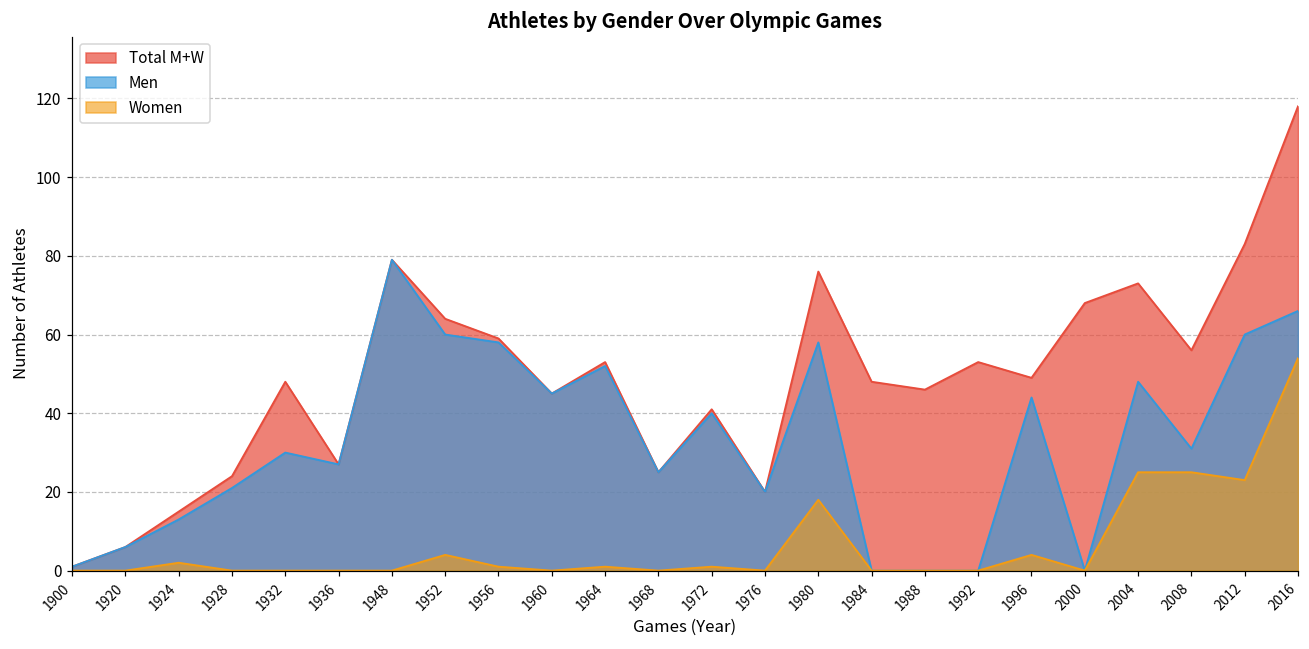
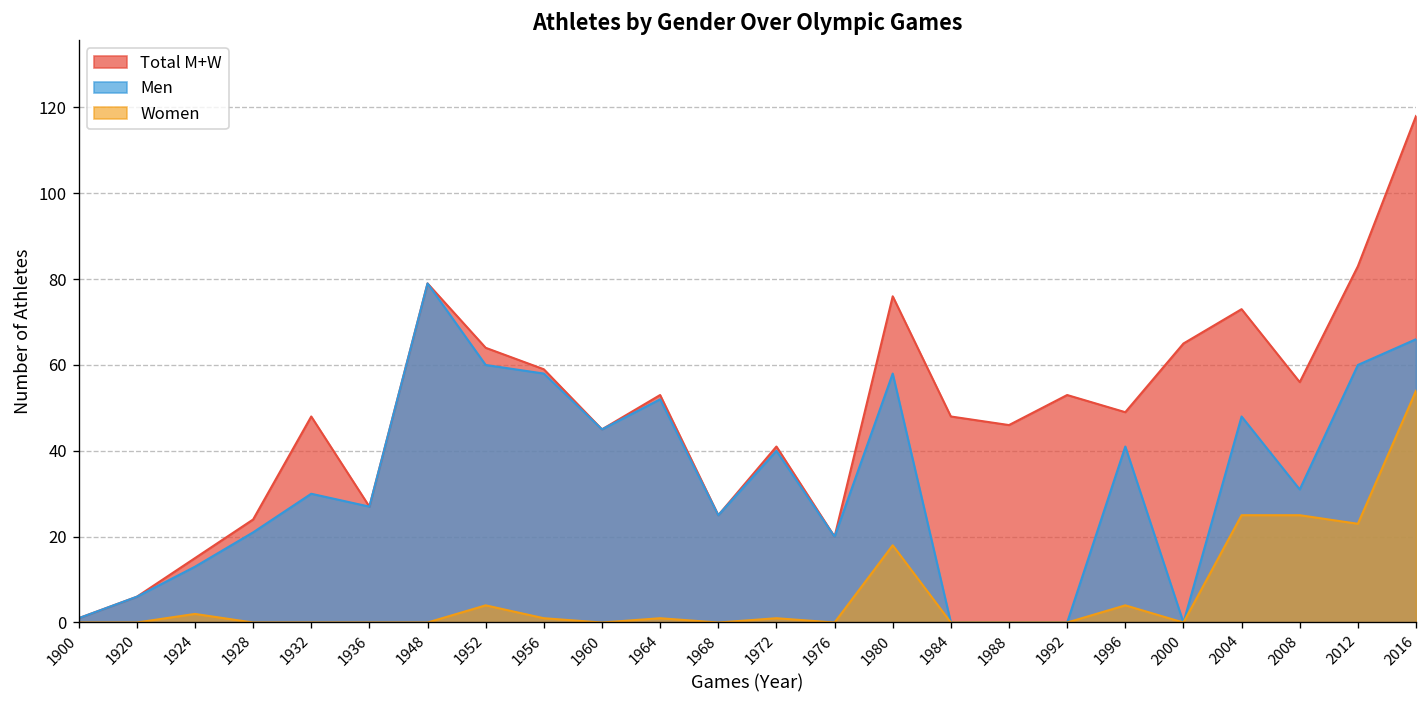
Men, 1996: 44 -> 41
Total M+W, 2000: 68 -> 65
